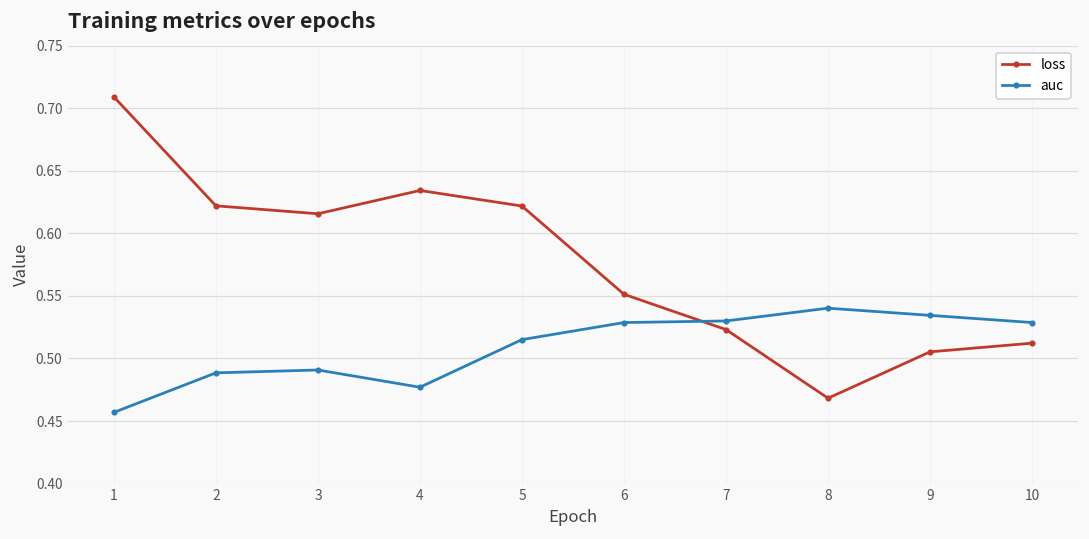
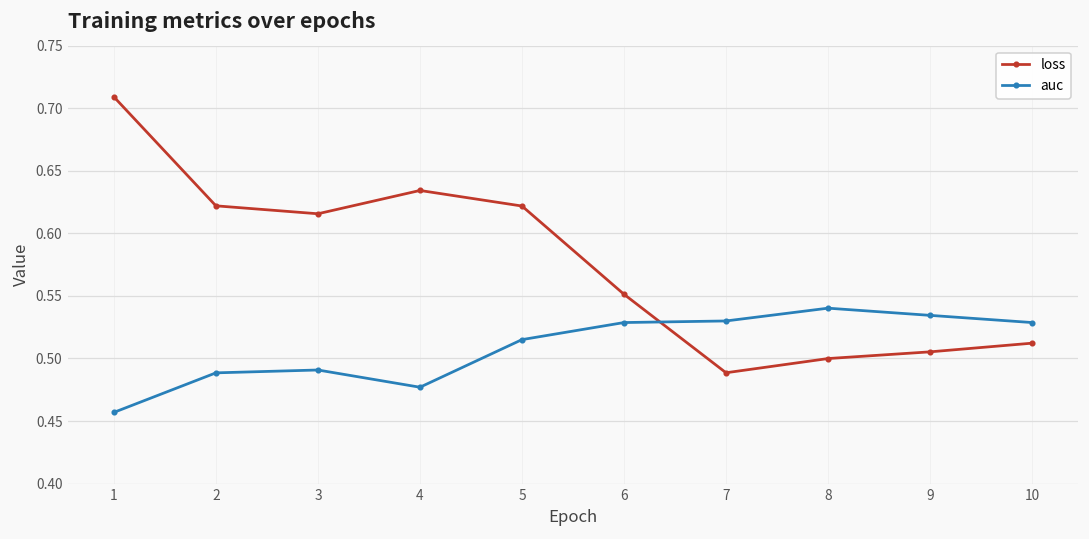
loss, 7: 0.523 -> 0.489
loss, 8: 0.468 -> 0.500
